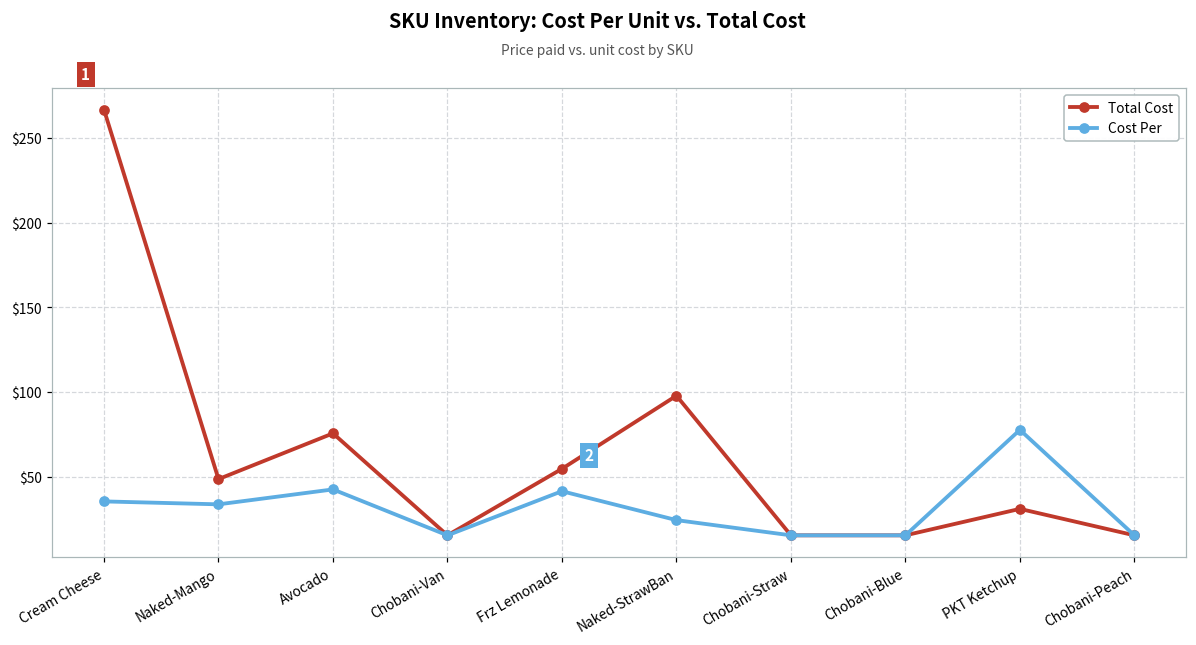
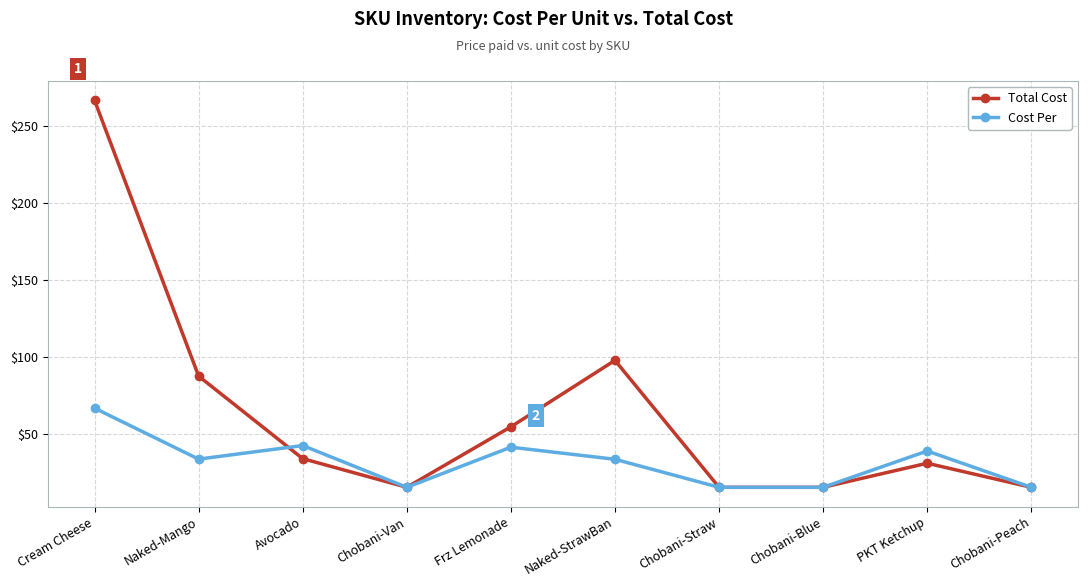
Cost Per, Cream Cheese: $35 -> $67
Total Cost, Naked-Mango: $48 -> $88
Total Cost, Avocado: $76 -> $34
Cost Per, Naked-StrawBan: $24 -> $33
Cost Per, PKT Ketchup: $78 -> $39
